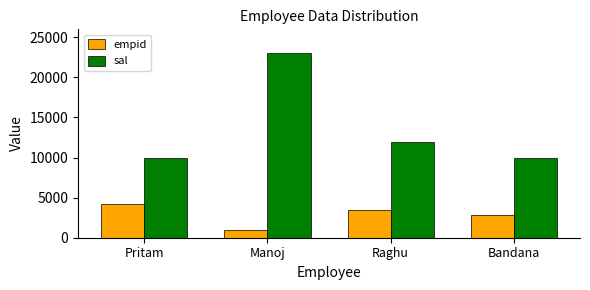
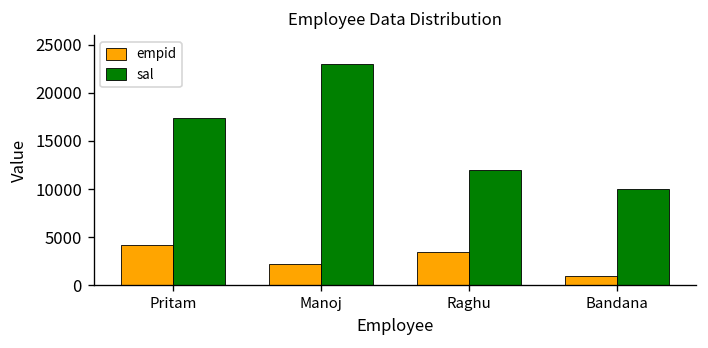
sal, Pritam: 10000 -> 17000
empid, Manoj: 1000 -> 2000
empid, Bandana: 3000 -> 1000
